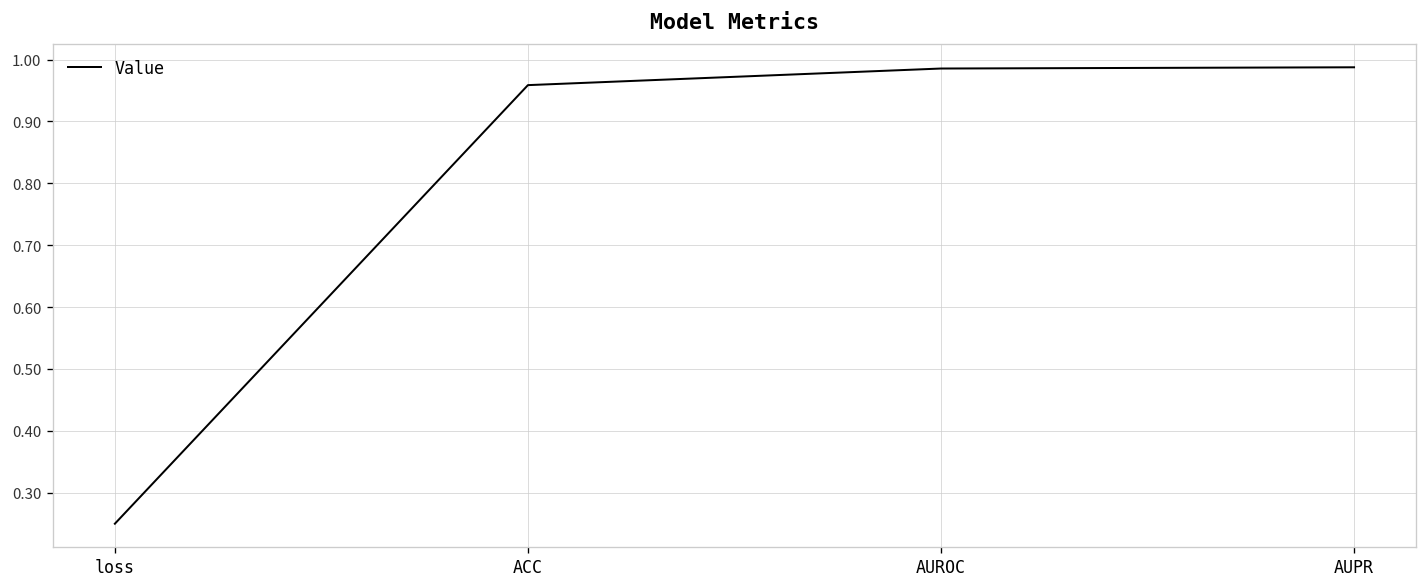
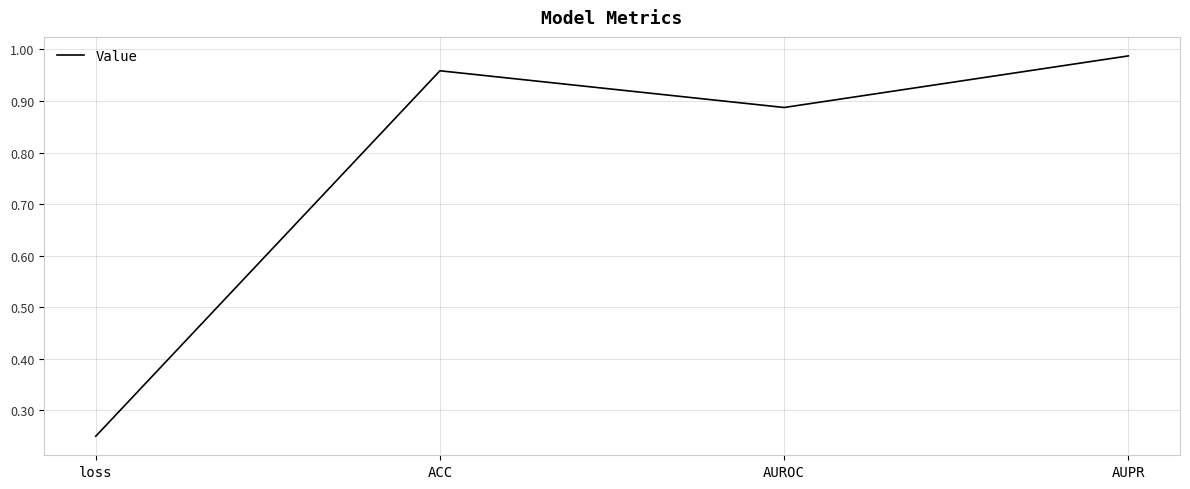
AUROC: 0.99 -> 0.89
